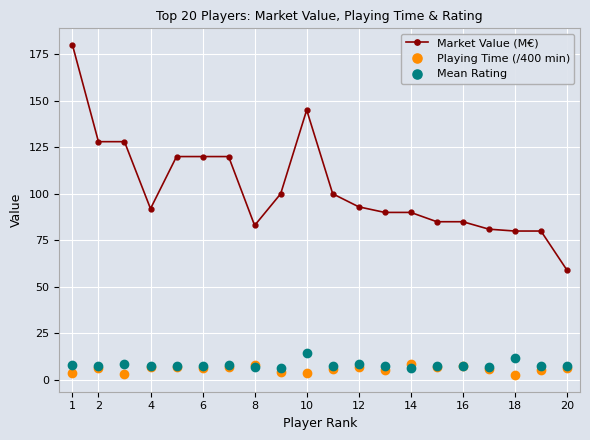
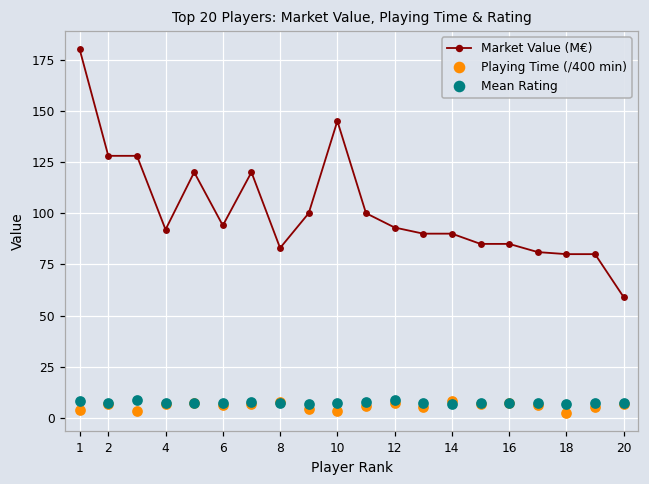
Market Value (M€), 6: 120 -> 94
Mean Rating, 10: 14 -> 7
Mean Rating, 18: 12 -> 7
